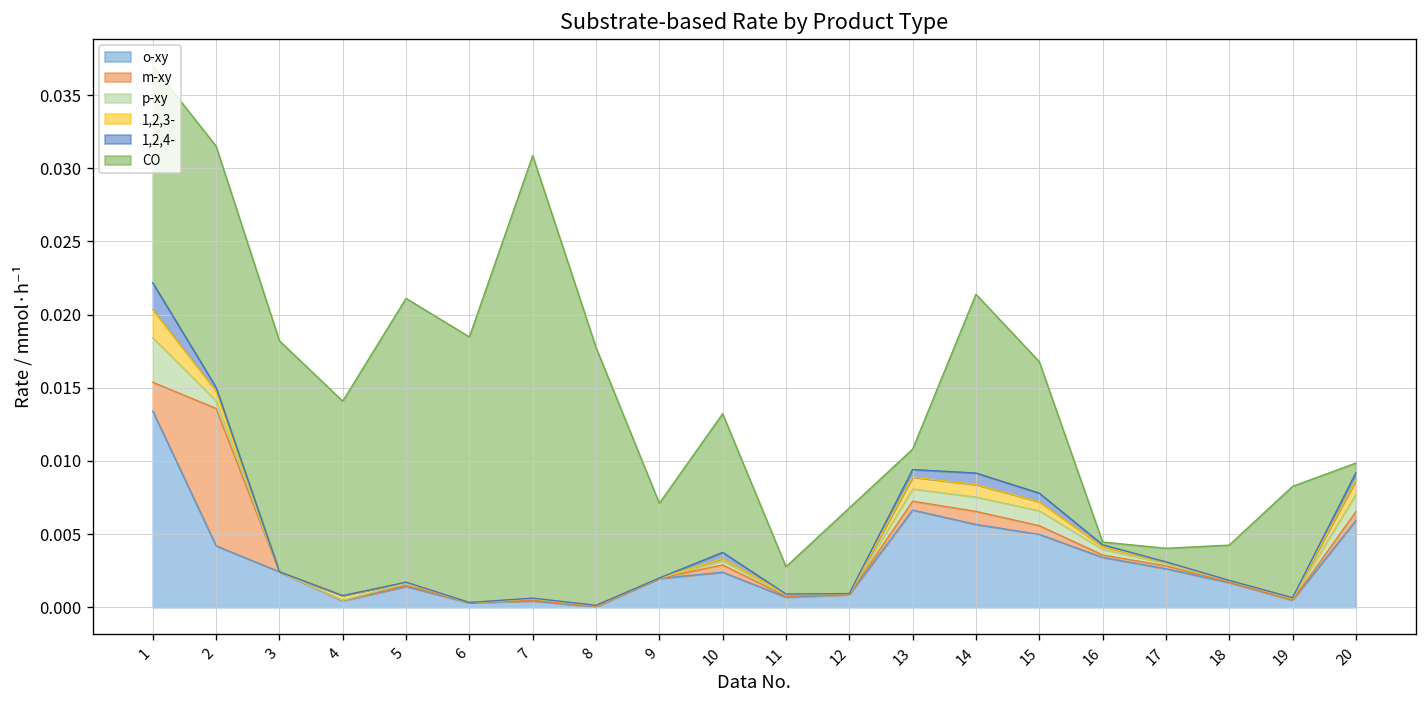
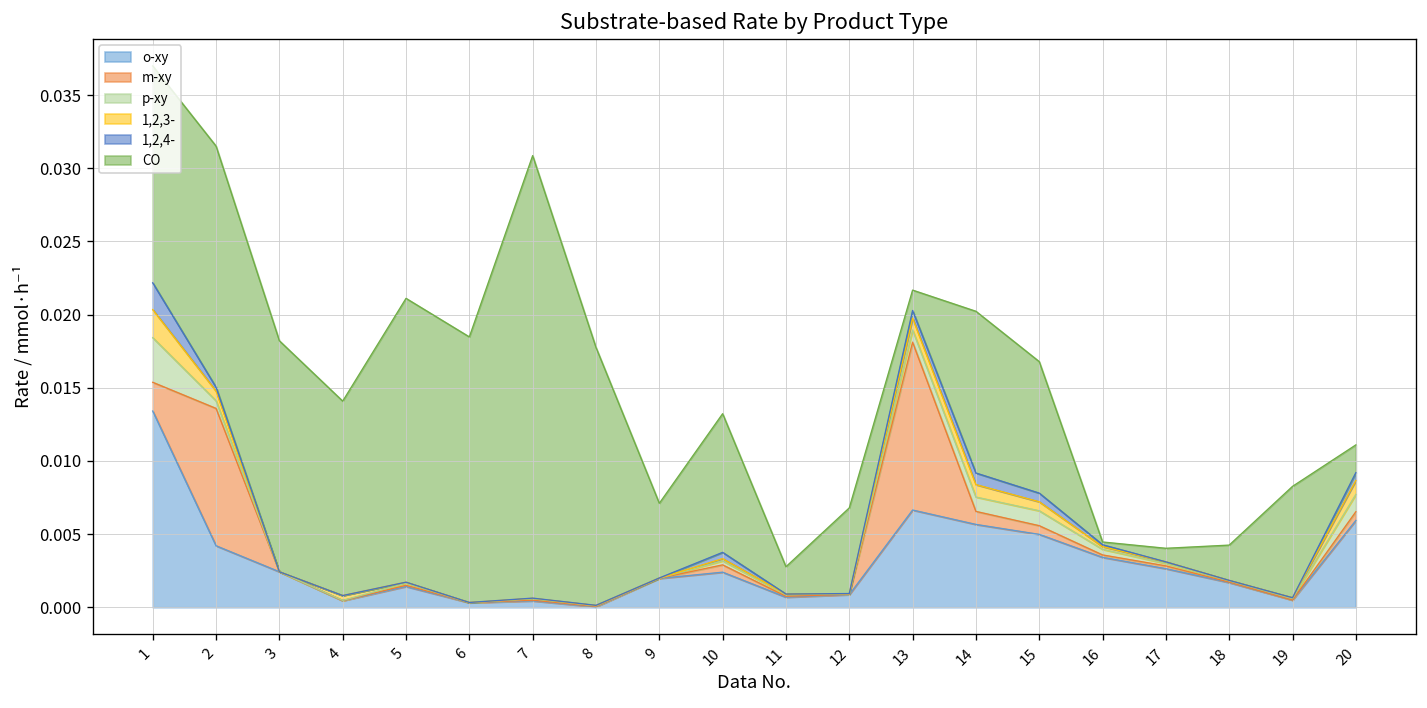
m-xy, 13: 0.0006 -> 0.0115
CO, 14: 0.0122 -> 0.0111
CO, 20: 0.0007 -> 0.0019
